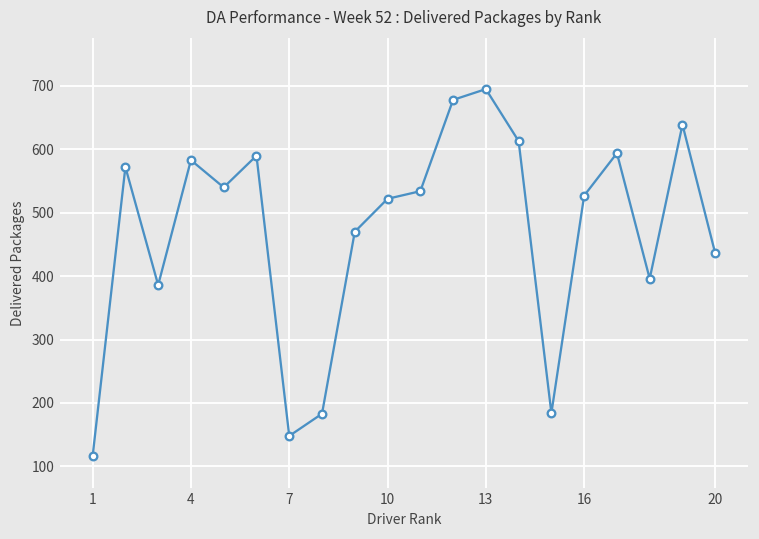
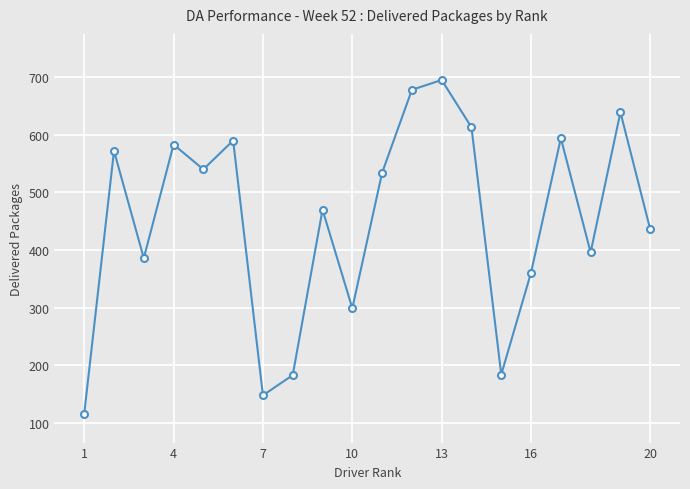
10: 520 -> 300
16: 530 -> 360
